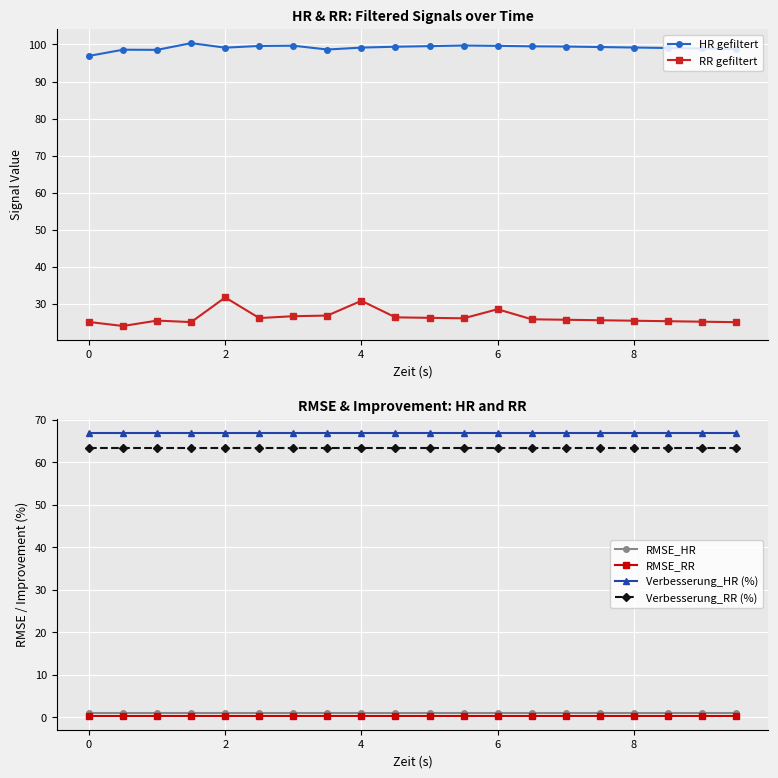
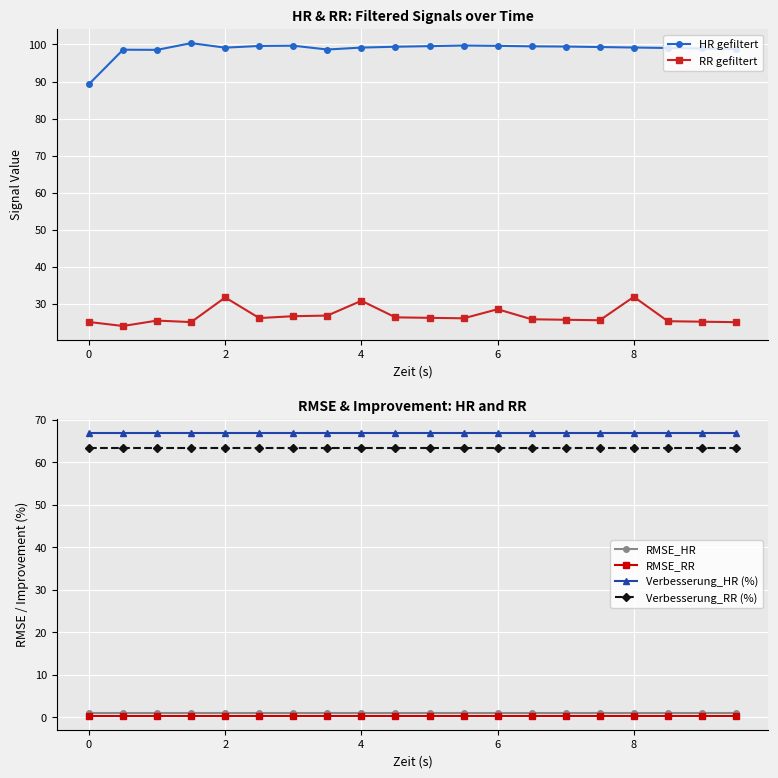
HR & RR: Filtered Signals over Time, HR gefiltert, 0: 97 -> 89
HR & RR: Filtered Signals over Time, RR gefiltert, 8: 26 -> 32
